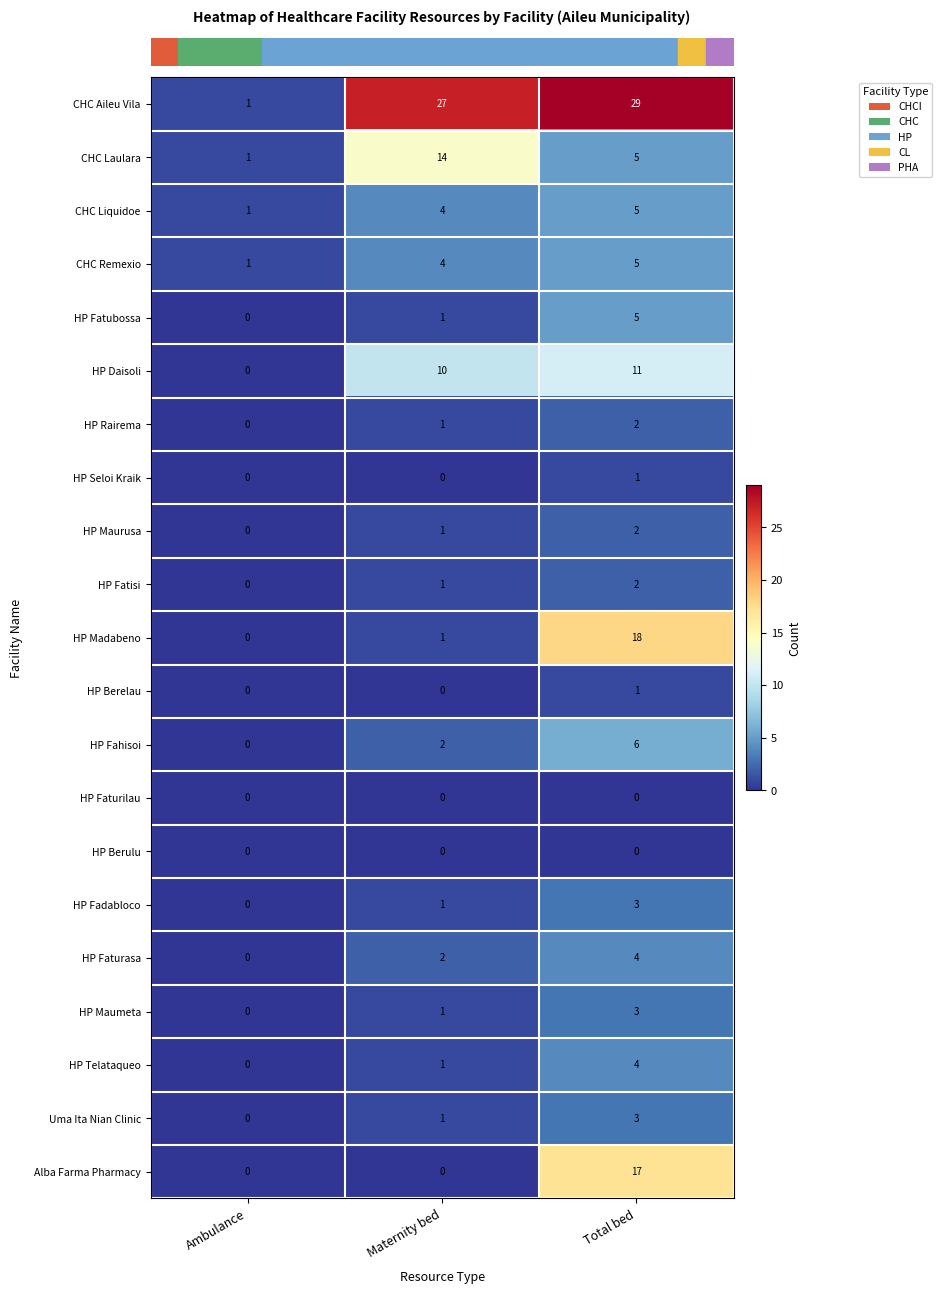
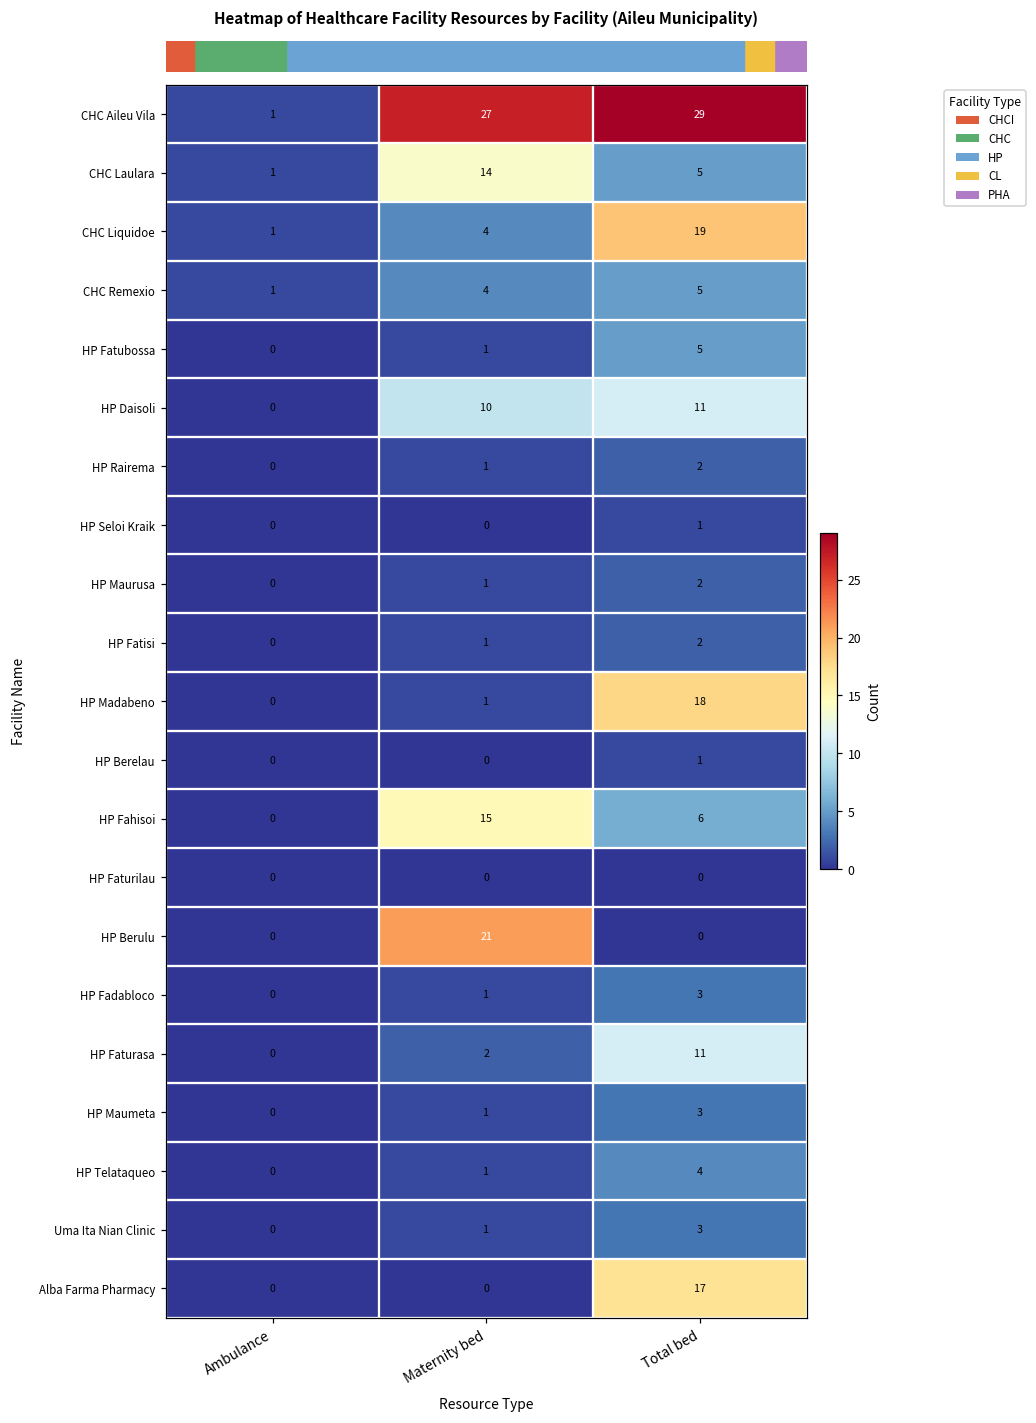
CHC Liquidoe, Total bed: 5 -> 19
HP Fahisoi, Maternity bed: 2 -> 15
HP Berulu, Maternity bed: 0 -> 21
HP Faturasa, Total bed: 4 -> 11
